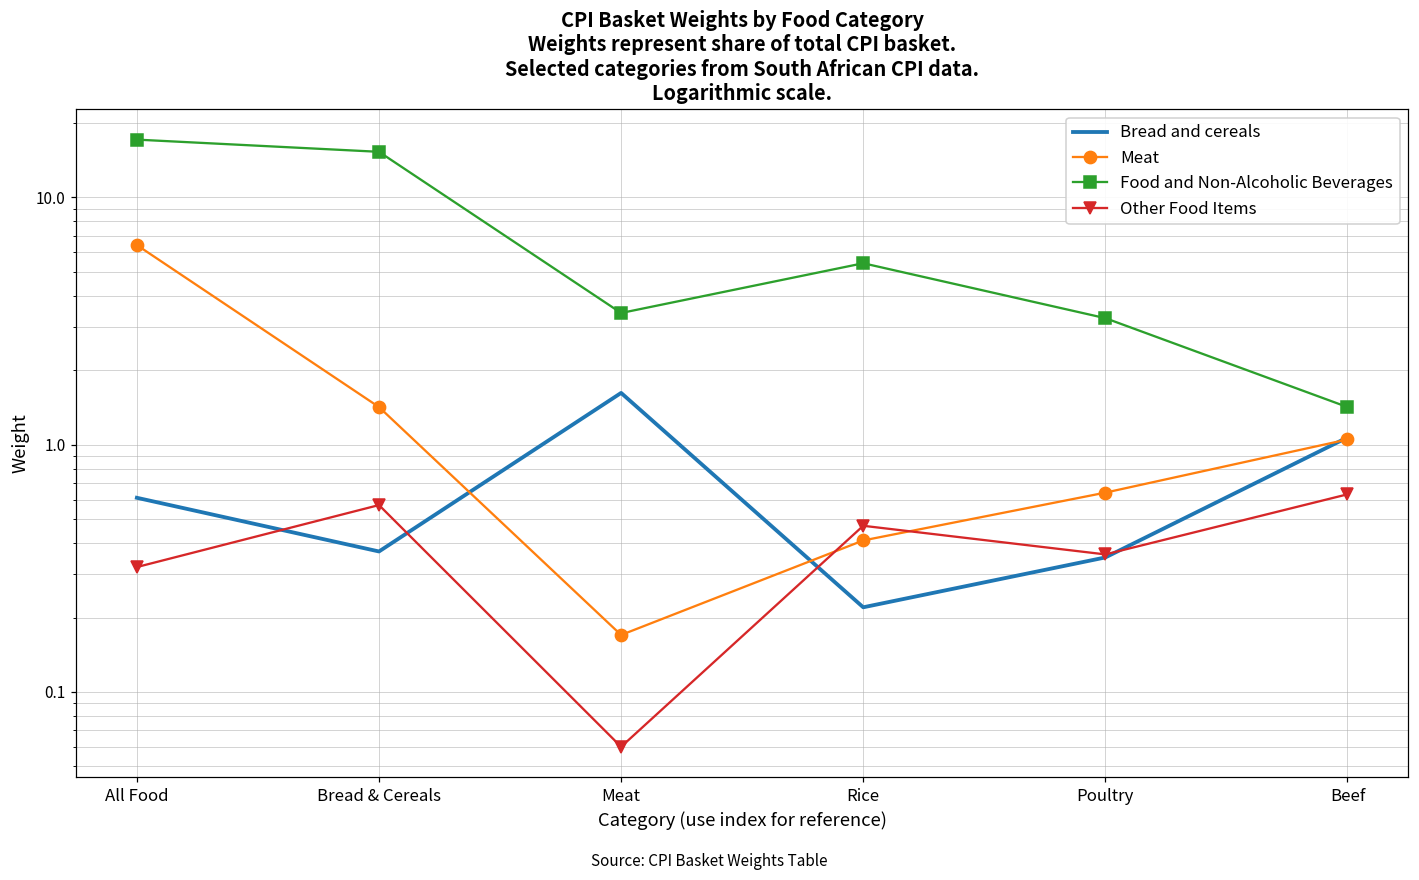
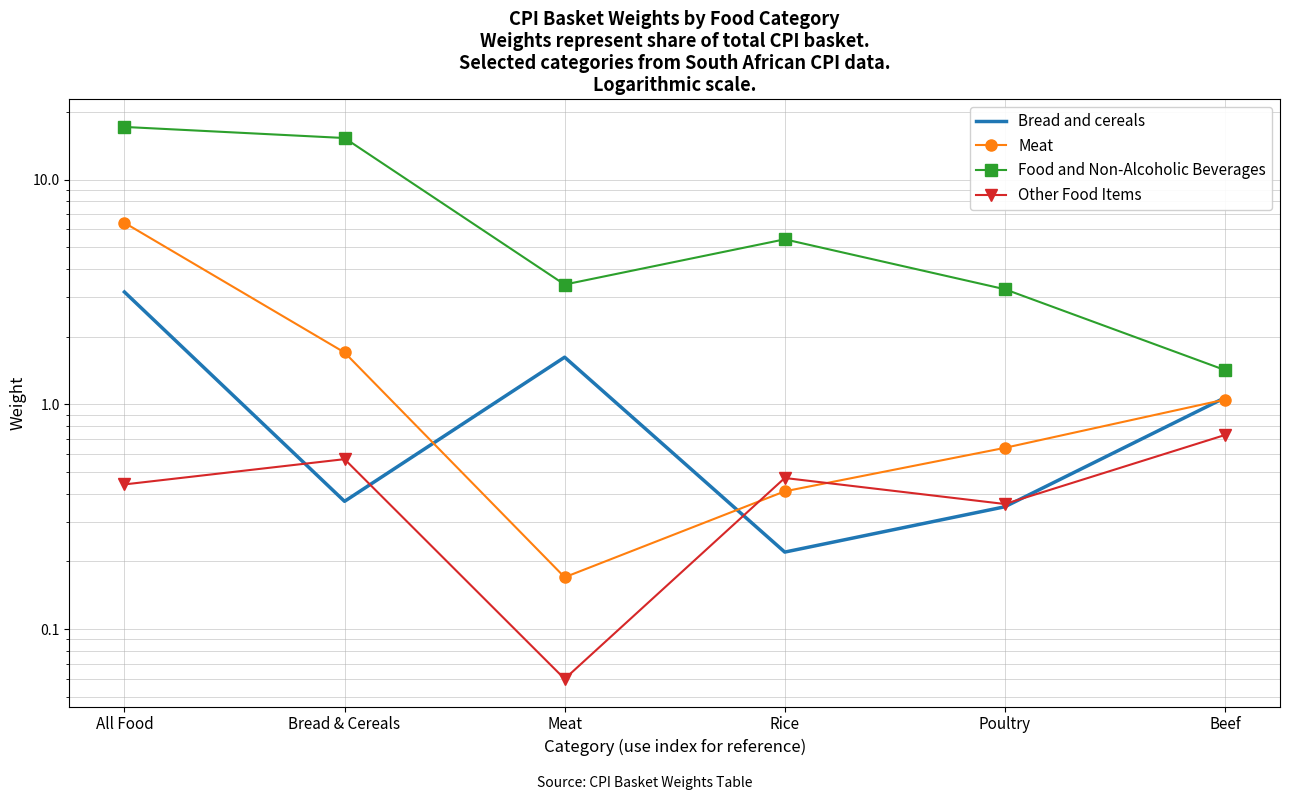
Bread and cereals, All Food: 0.61 -> 3.2
Other Food Items, All Food: 0.32 -> 0.44
Meat, Bread & Cereals: 1.4 -> 1.7
Other Food Items, Beef: 0.63 -> 0.73
